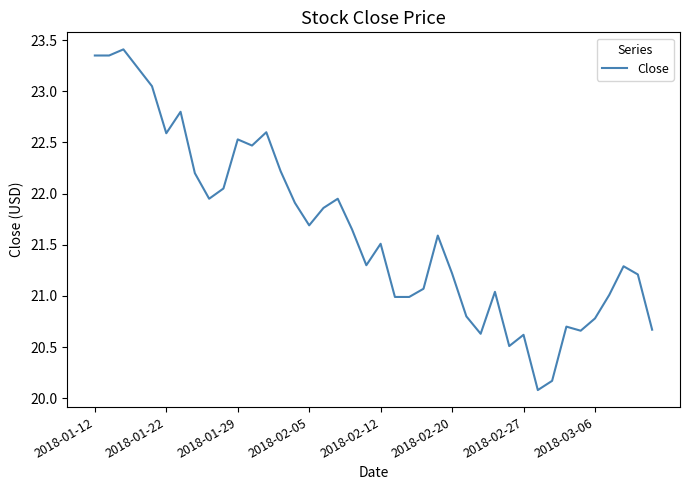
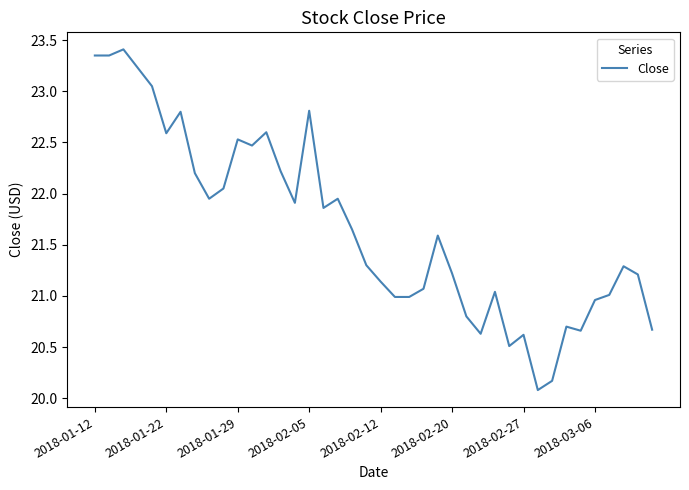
2018-02-05: 21.69 -> 22.81
2018-02-12: 21.51 -> 21.14
2018-03-06: 20.78 -> 20.96
